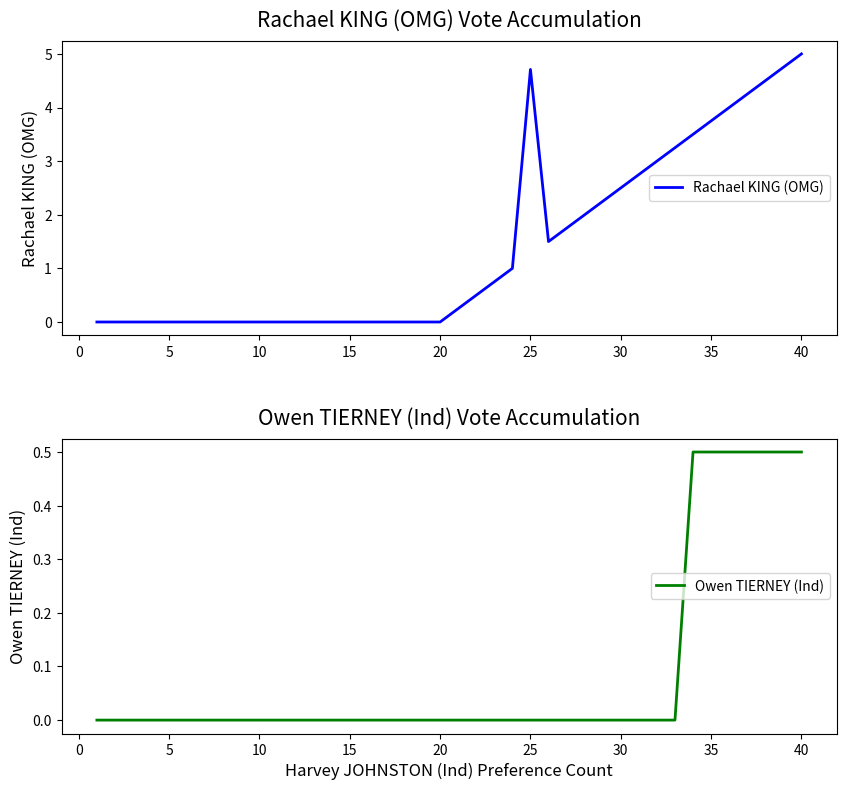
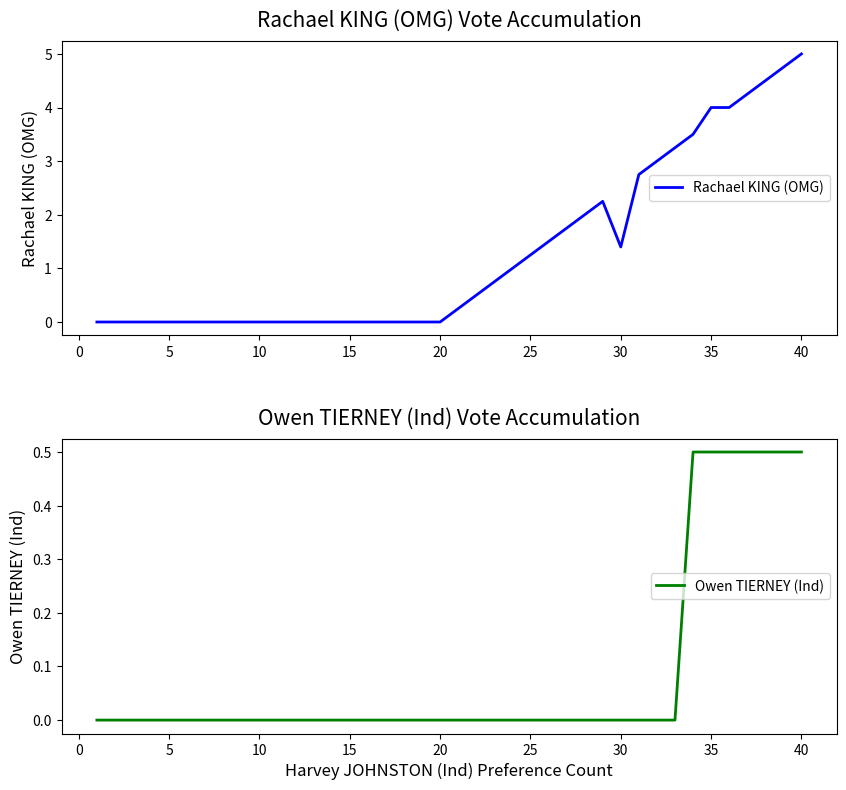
Rachael KING (OMG) Vote Accumulation, 25: 4.7 -> 1.3
Rachael KING (OMG) Vote Accumulation, 30: 2.5 -> 1.4
Rachael KING (OMG) Vote Accumulation, 35: 3.8 -> 4.0
